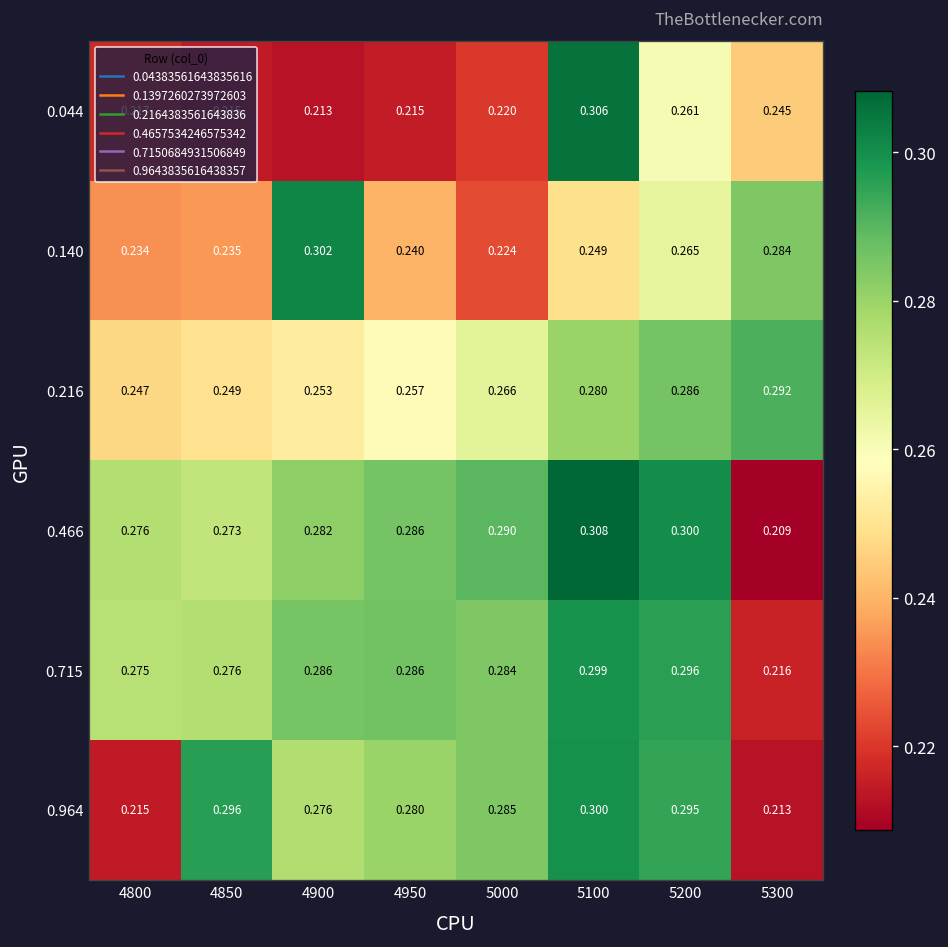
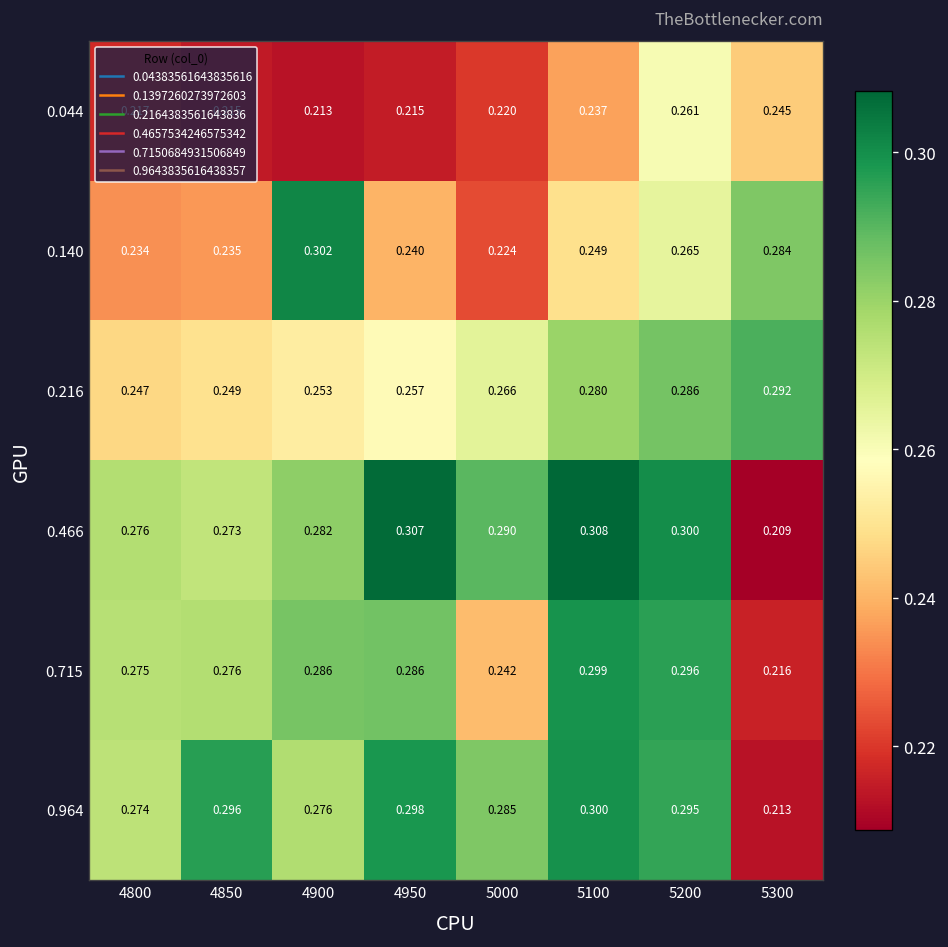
0.044, 5100: 0.306 -> 0.237
0.466, 4950: 0.286 -> 0.307
0.715, 5000: 0.284 -> 0.242
0.964, 4800: 0.215 -> 0.274
0.964, 4950: 0.280 -> 0.298
